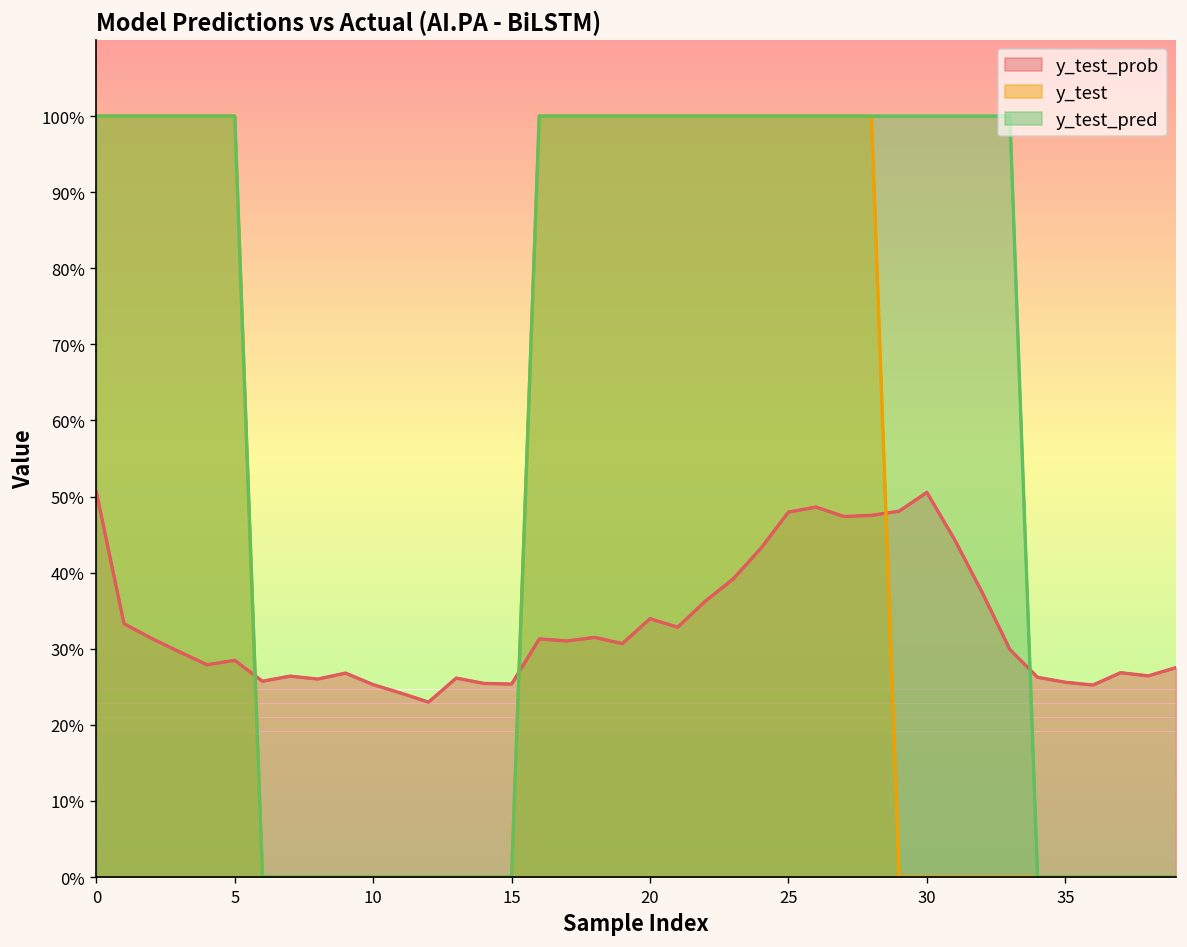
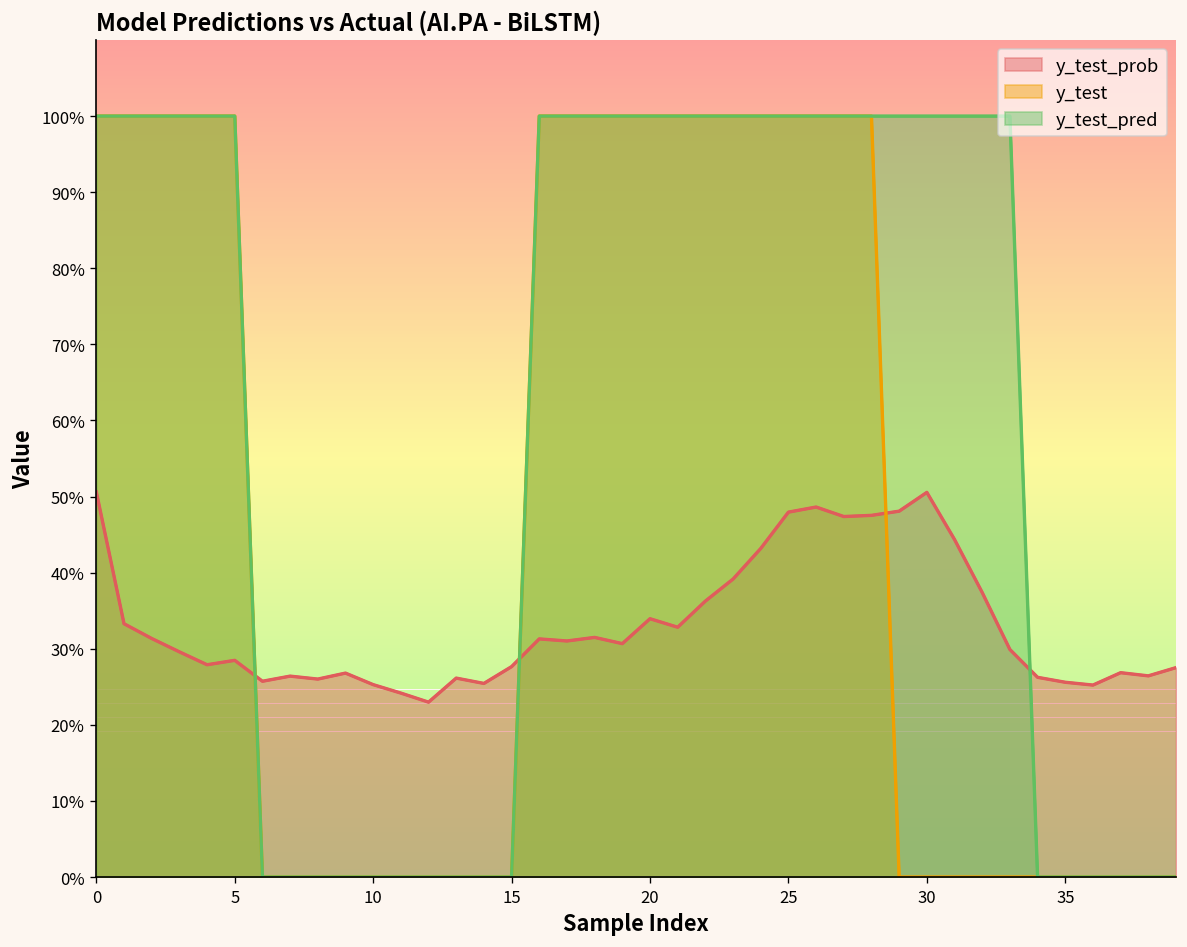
y_test_prob, 15: 25% -> 28%
